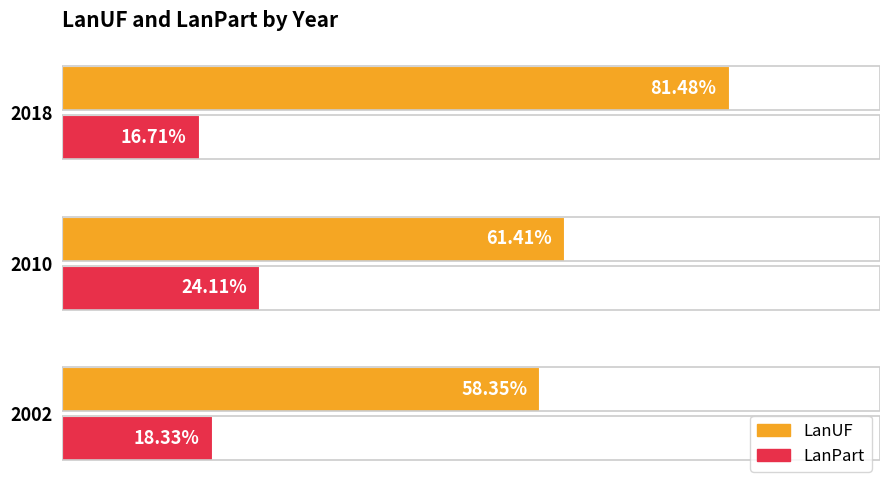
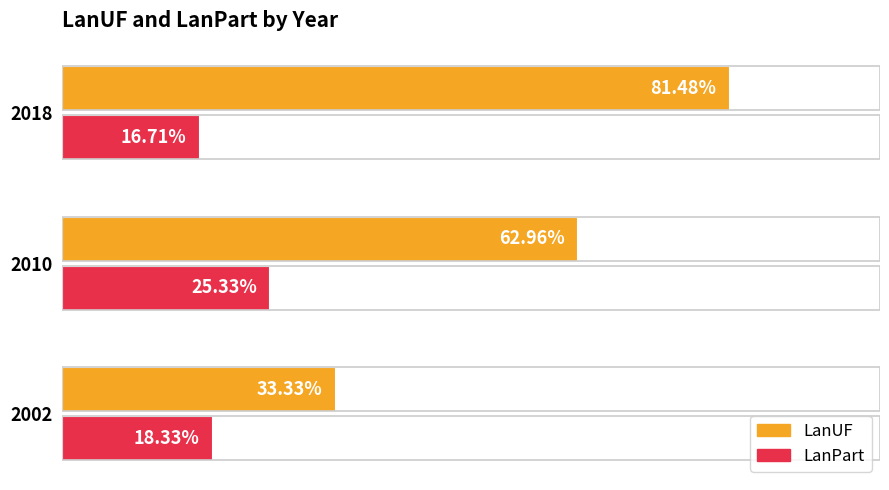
LanUF, 2010: 61.41% -> 62.96%
LanPart, 2010: 24.11% -> 25.33%
LanUF, 2002: 58.35% -> 33.33%
